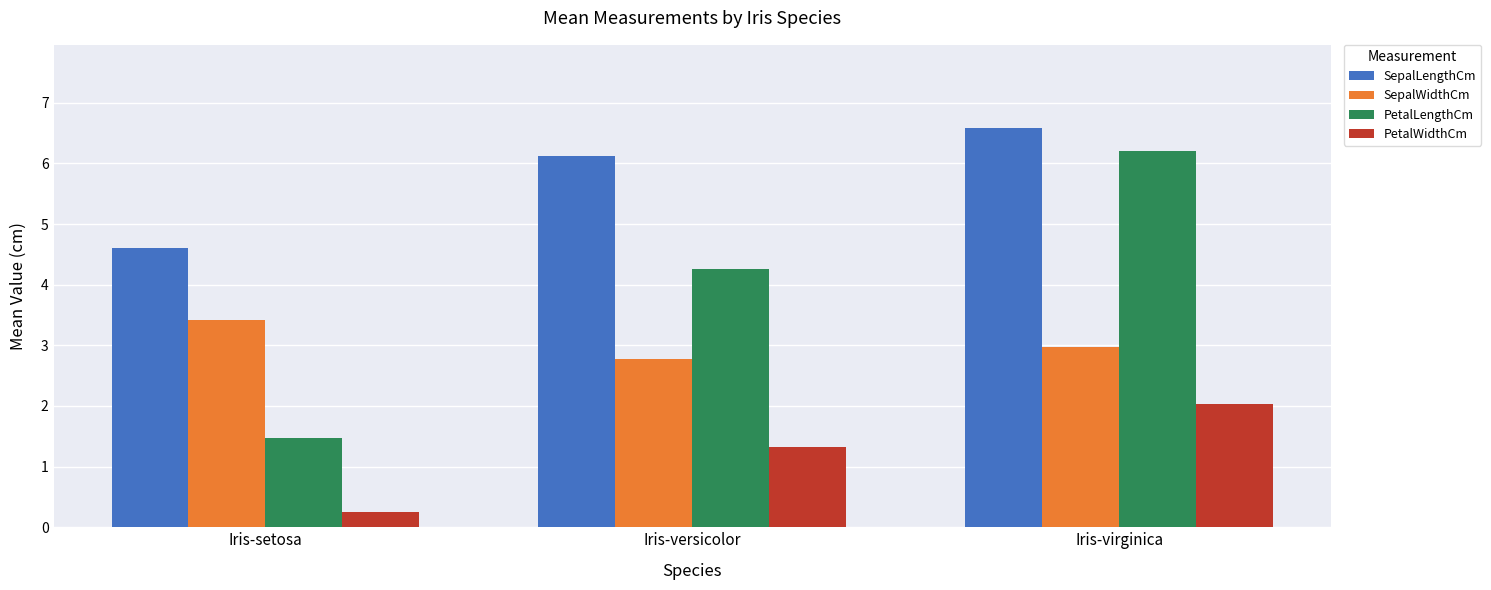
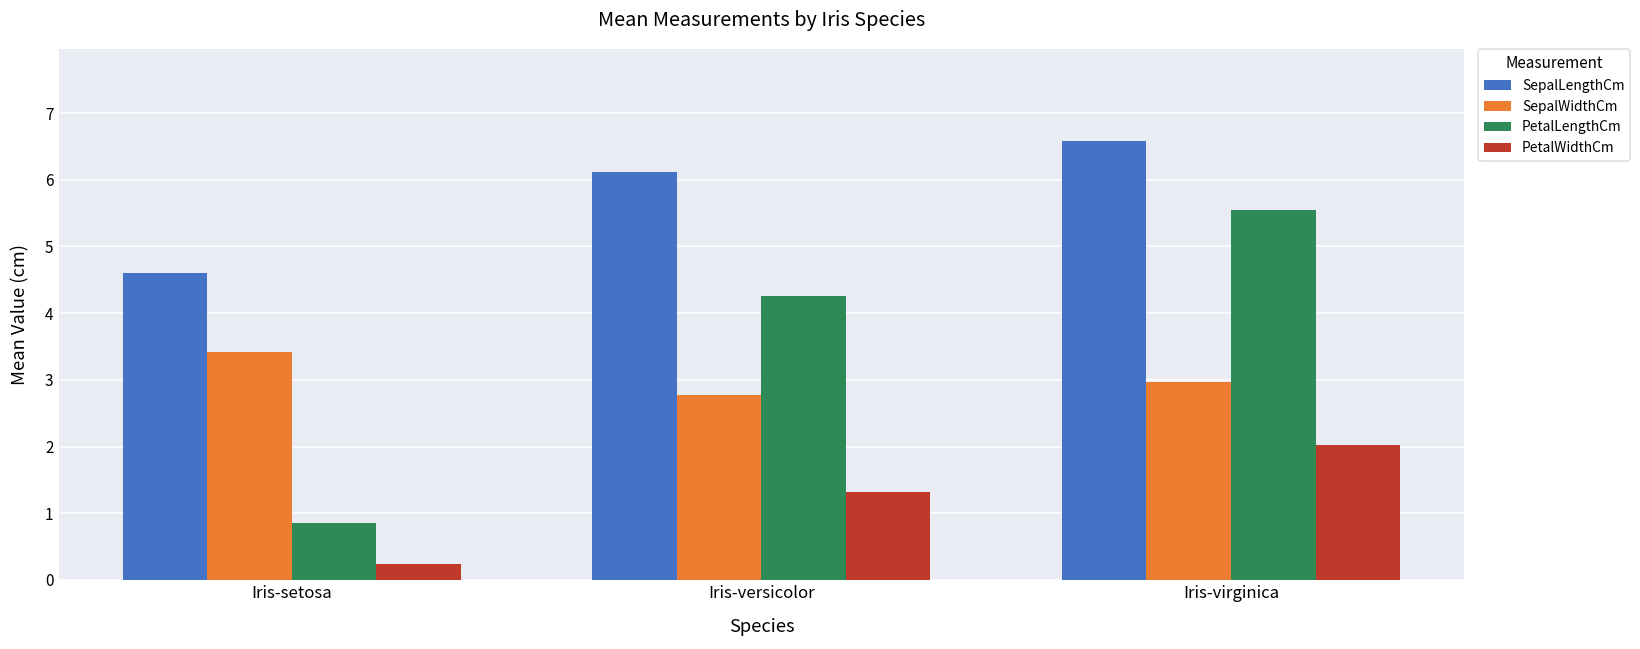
PetalLengthCm, Iris-setosa: 1.5 -> 0.9
PetalLengthCm, Iris-virginica: 6.2 -> 5.6
